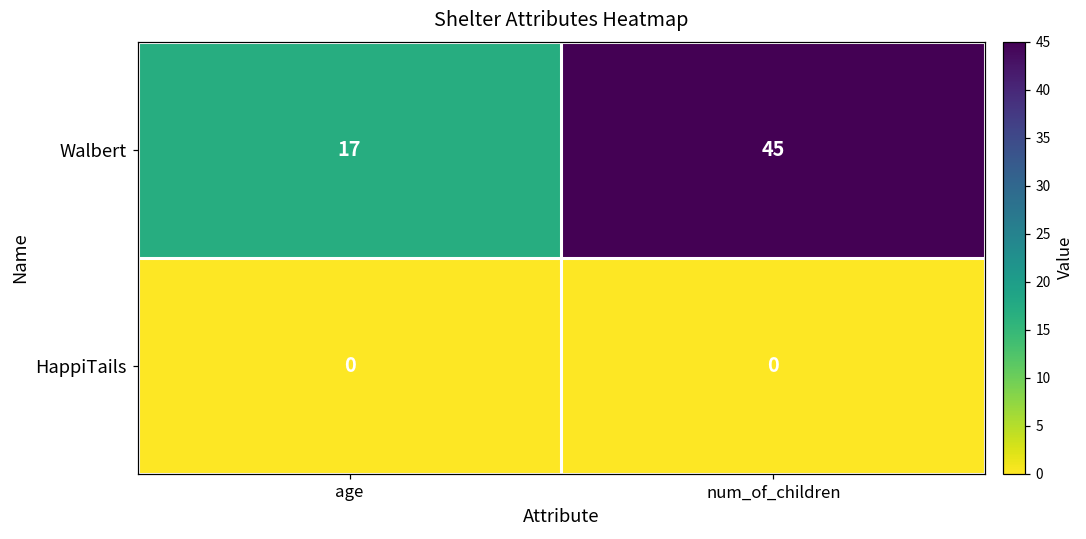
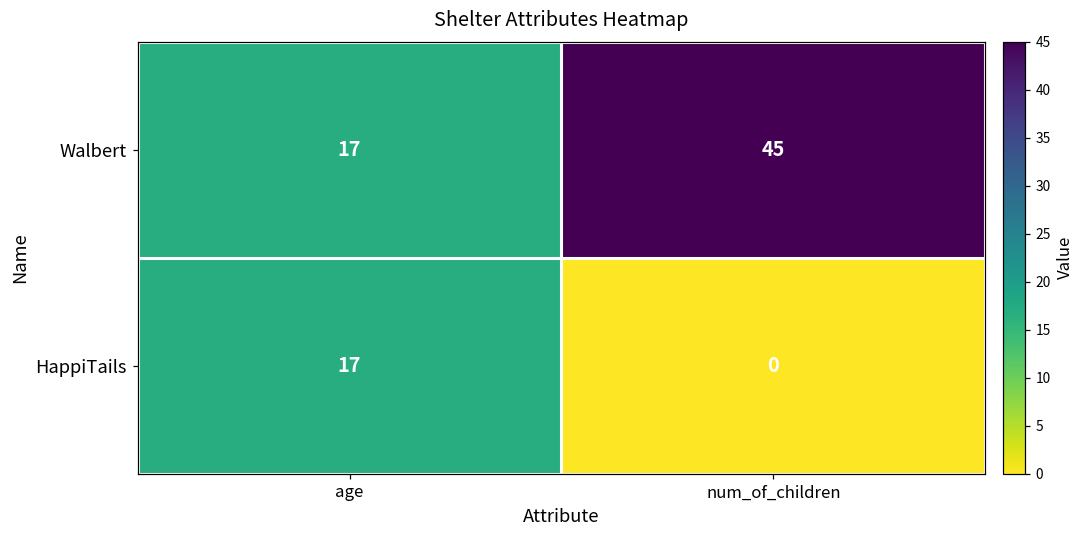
HappiTails, age: 0 -> 17
